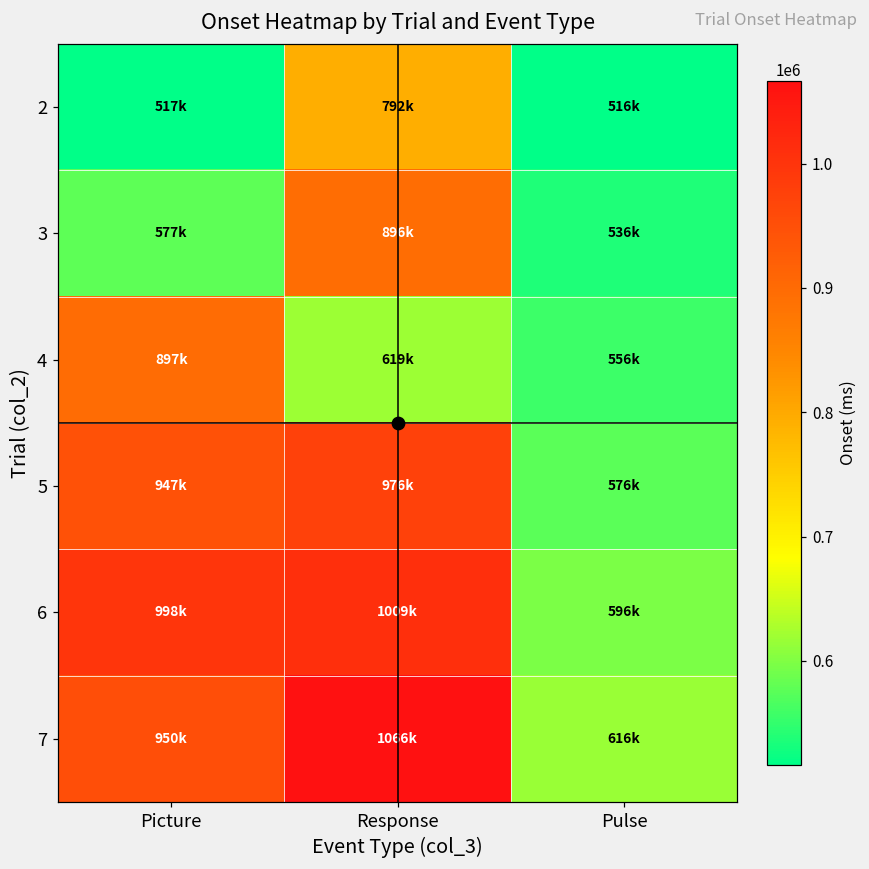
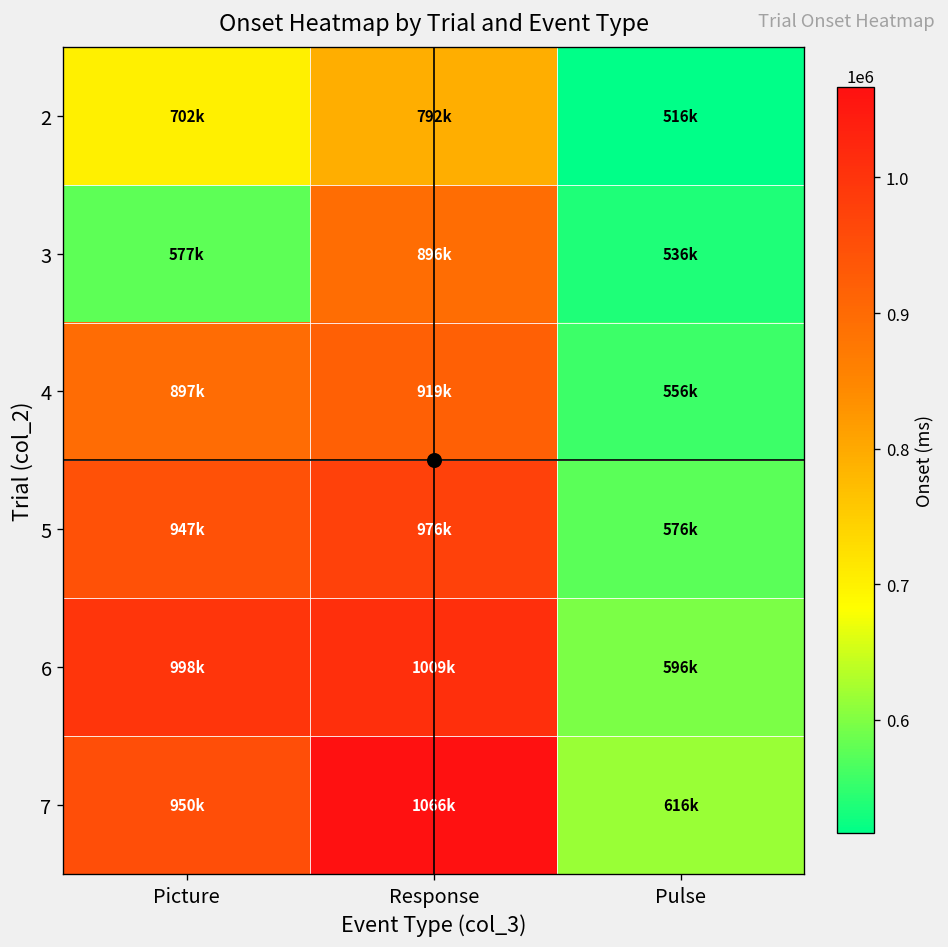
2, Picture: 517k -> 702k
4, Response: 619k -> 919k
